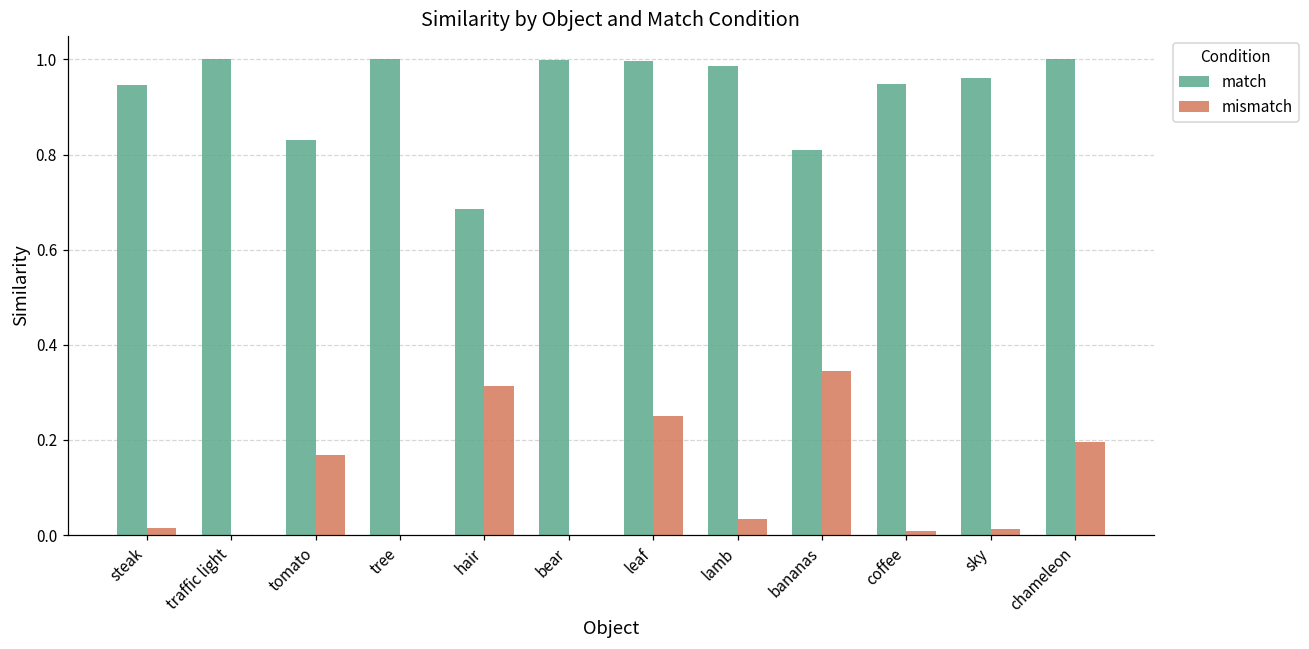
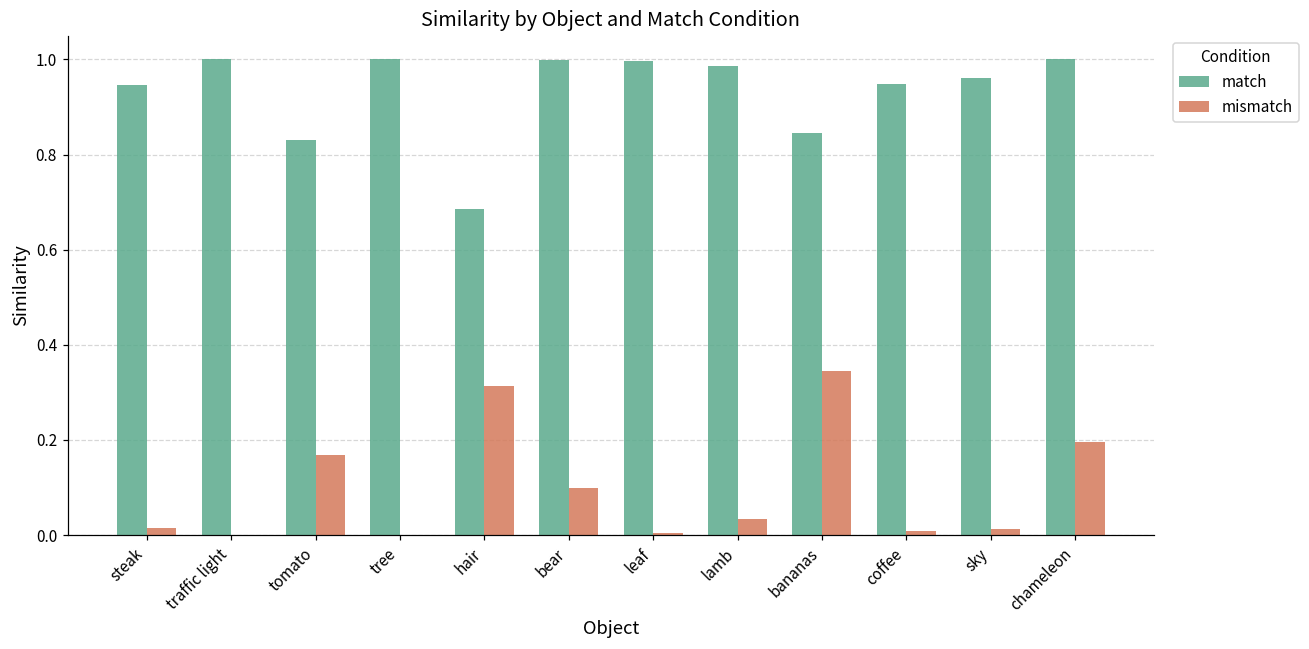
mismatch, bear: 0.00 -> 0.10
mismatch, leaf: 0.25 -> 0.00
match, bananas: 0.81 -> 0.85
